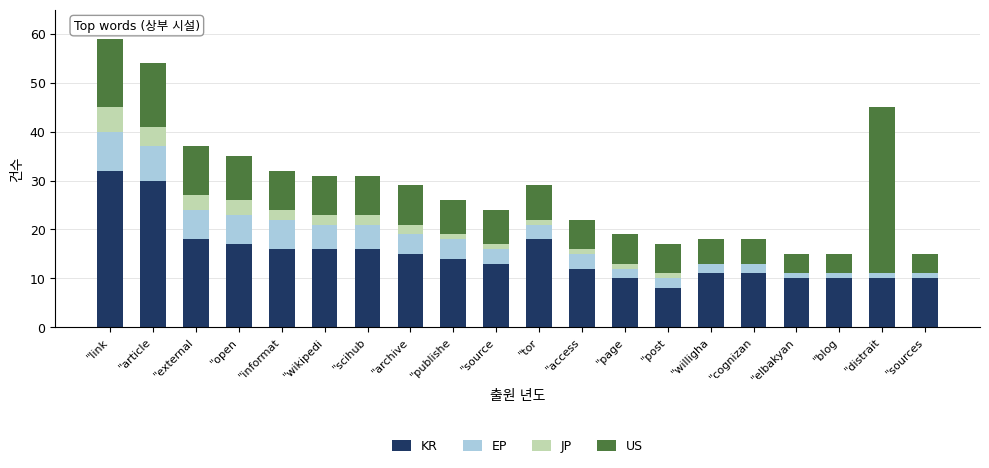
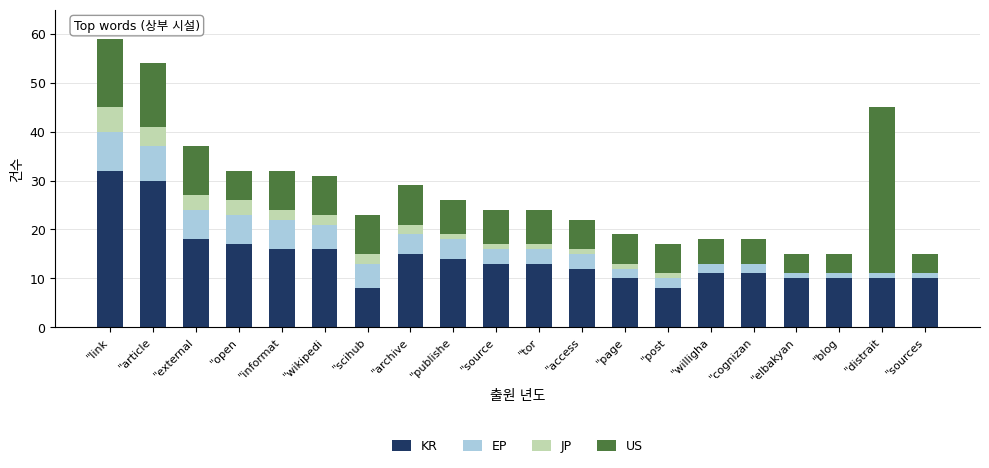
US, "open: 9 -> 6
KR, "scihub: 16 -> 8
KR, "tor: 18 -> 13
